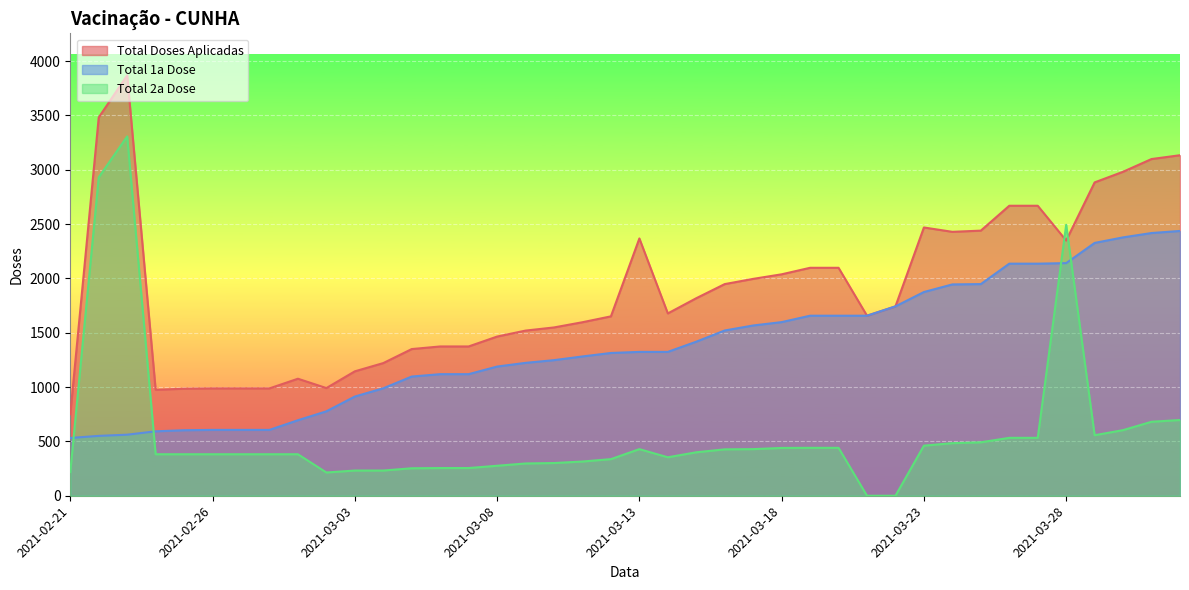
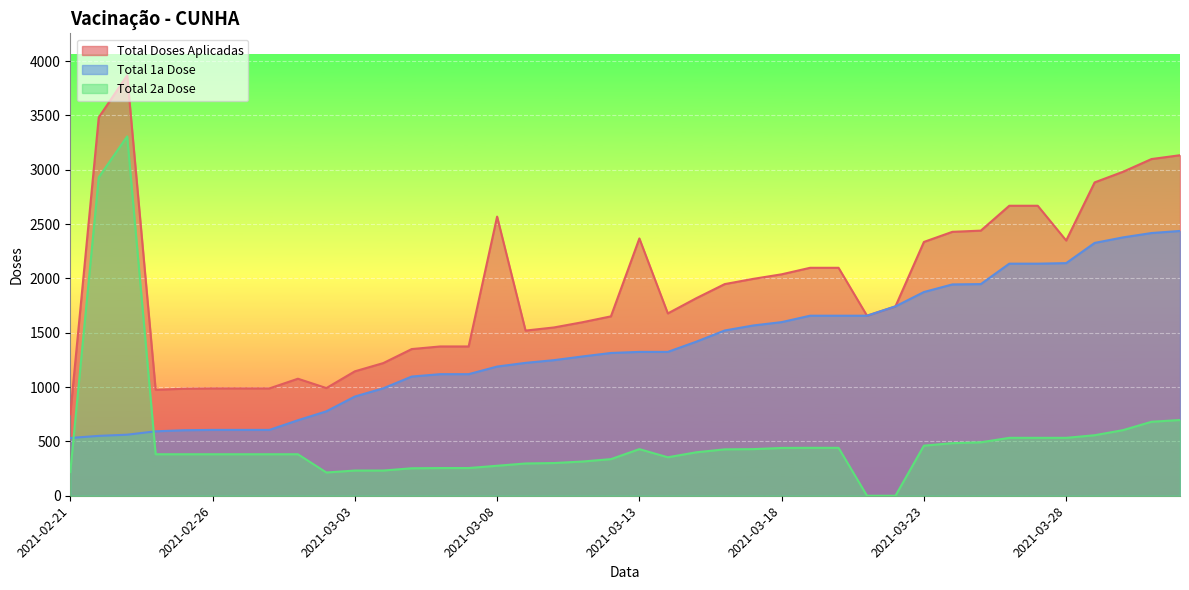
Total Doses Aplicadas, 2021-03-08: 1470 -> 2570
Total Doses Aplicadas, 2021-03-23: 2470 -> 2340
Total 2a Dose, 2021-03-28: 2490 -> 530
